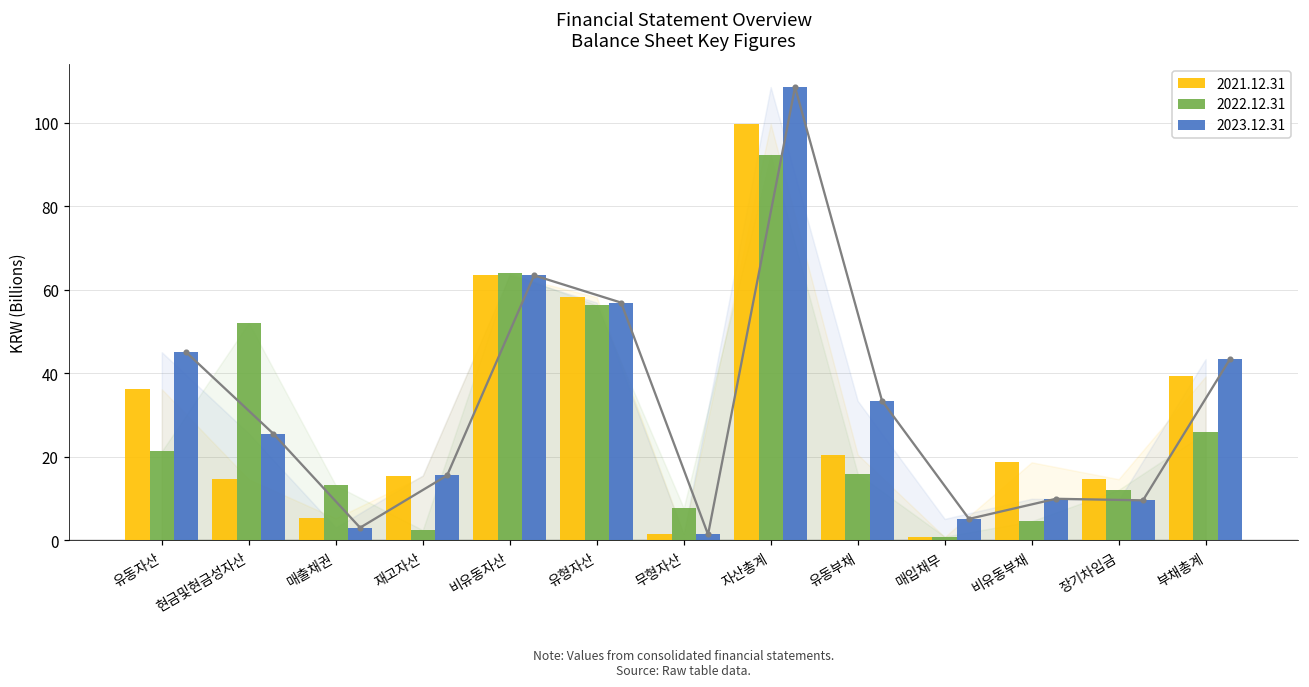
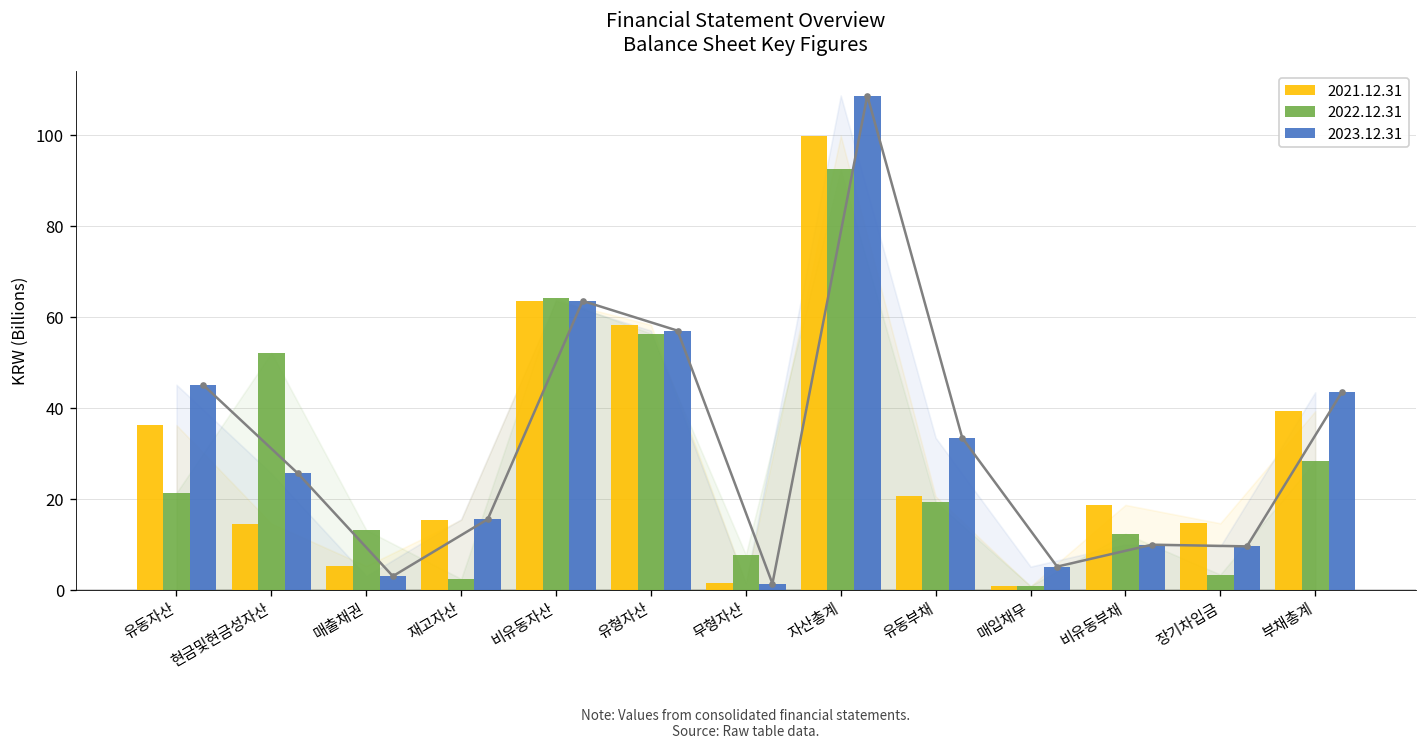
2022.12.31, 유동부채: 16 -> 19
2022.12.31, 비유동부채: 5 -> 12
2022.12.31, 장기차입금: 12 -> 3
2022.12.31, 부채총계: 26 -> 28
